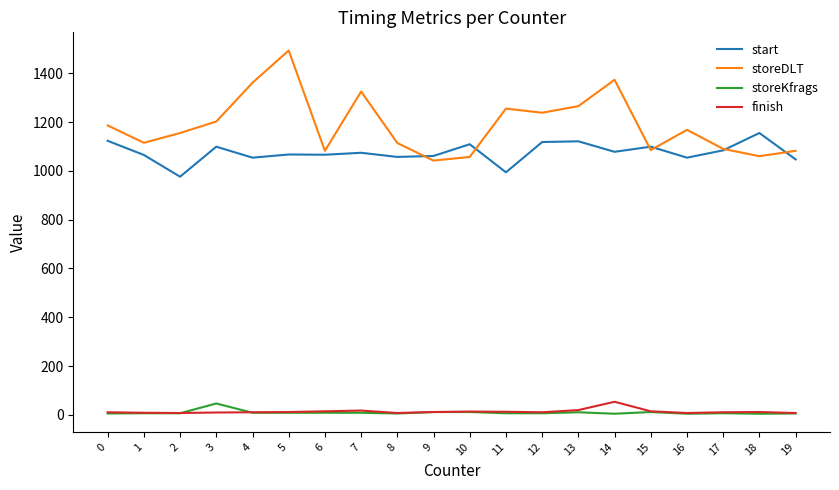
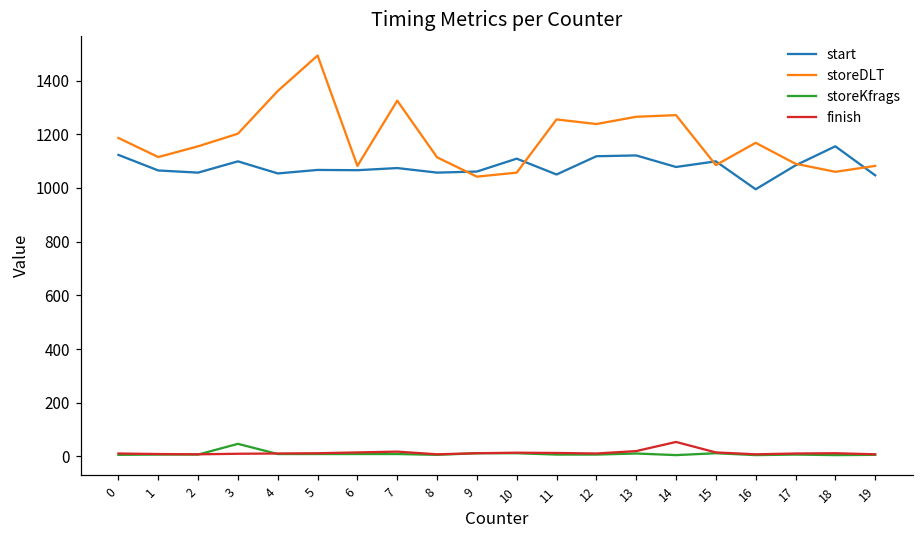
start, 2: 980 -> 1060
start, 11: 990 -> 1050
storeDLT, 14: 1370 -> 1270
start, 16: 1050 -> 1000
